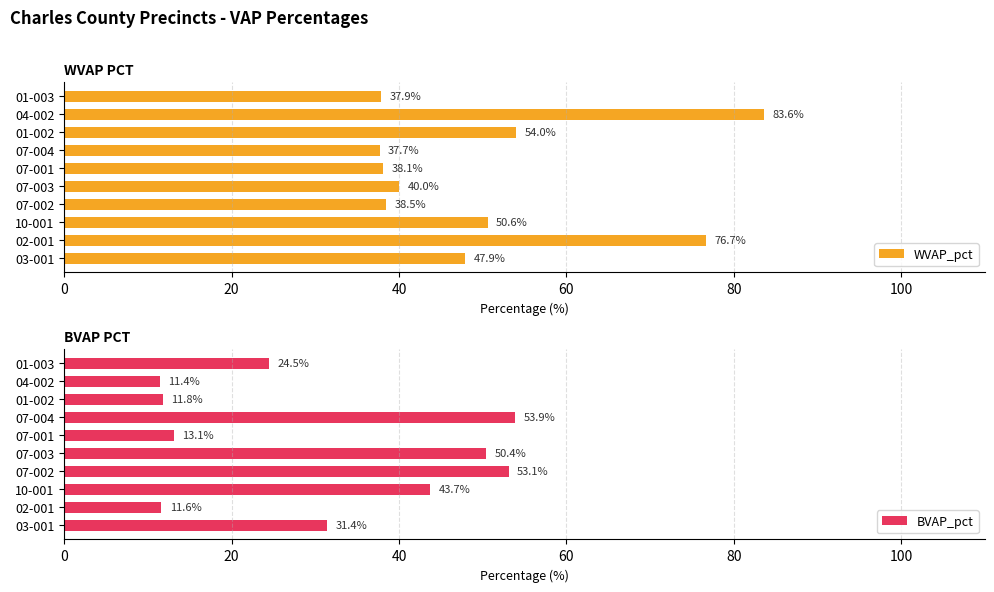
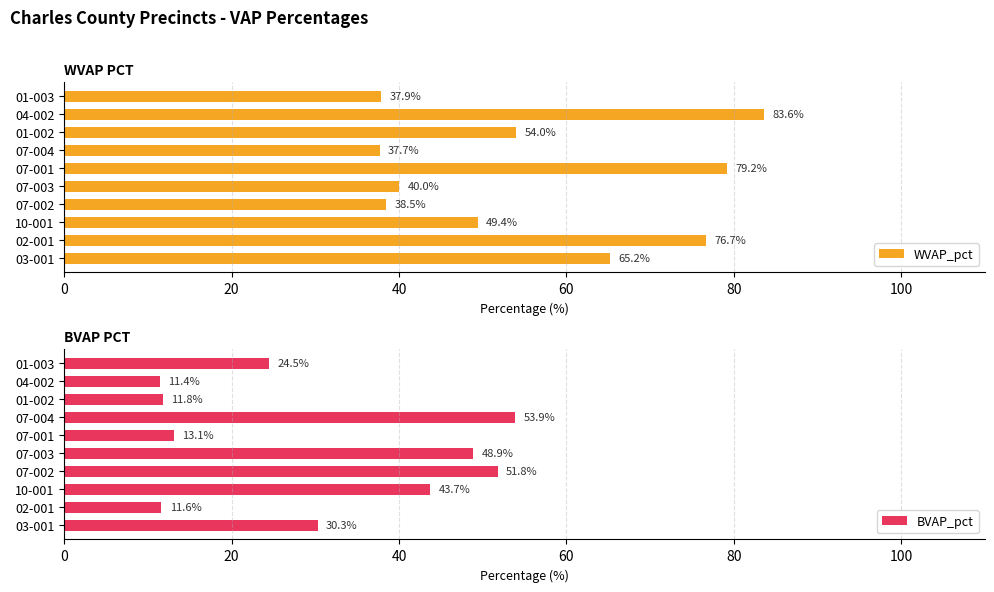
WVAP PCT, 07-001: 38.1% -> 79.2%
WVAP PCT, 10-001: 50.6% -> 49.4%
WVAP PCT, 03-001: 47.9% -> 65.2%
BVAP PCT, 07-003: 50.4% -> 48.9%
BVAP PCT, 07-002: 53.1% -> 51.8%
BVAP PCT, 03-001: 31.4% -> 30.3%
